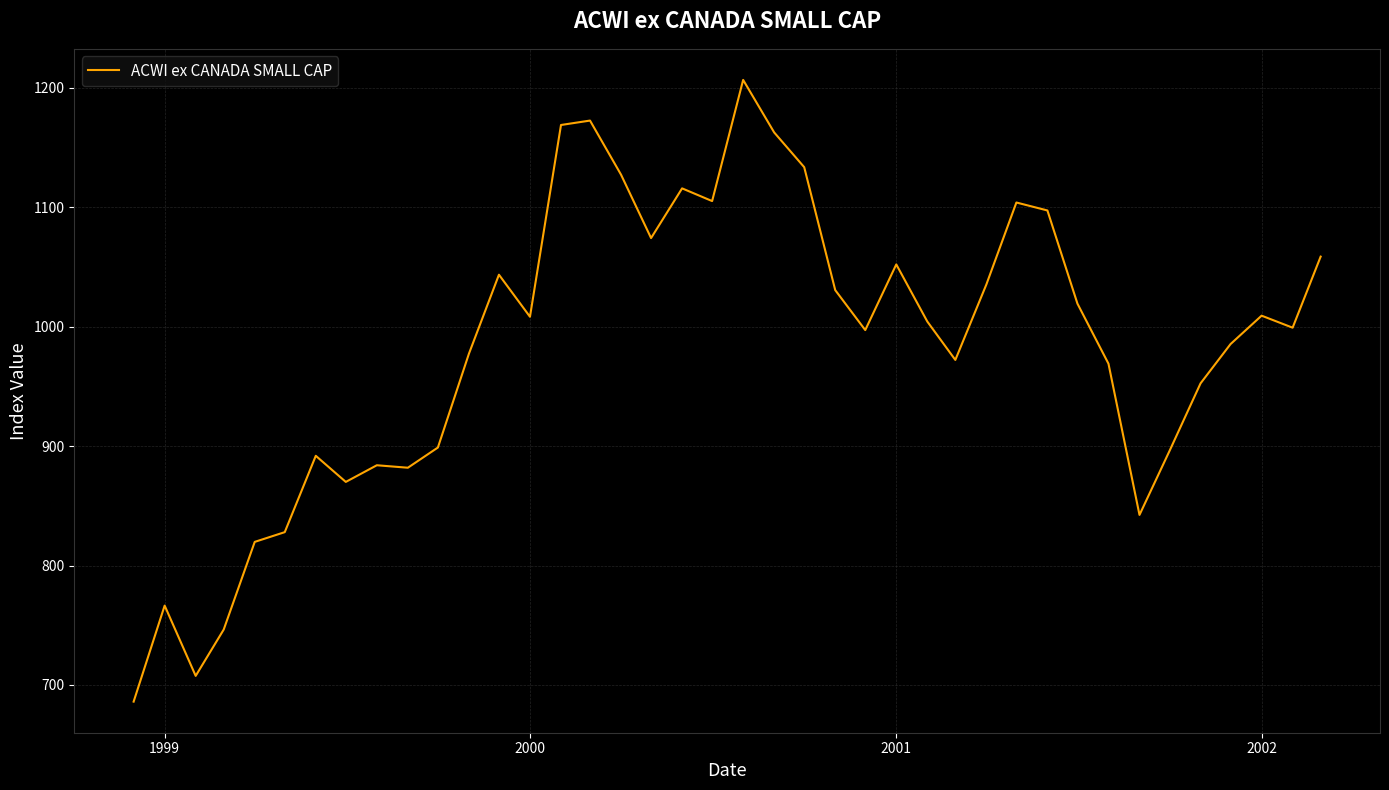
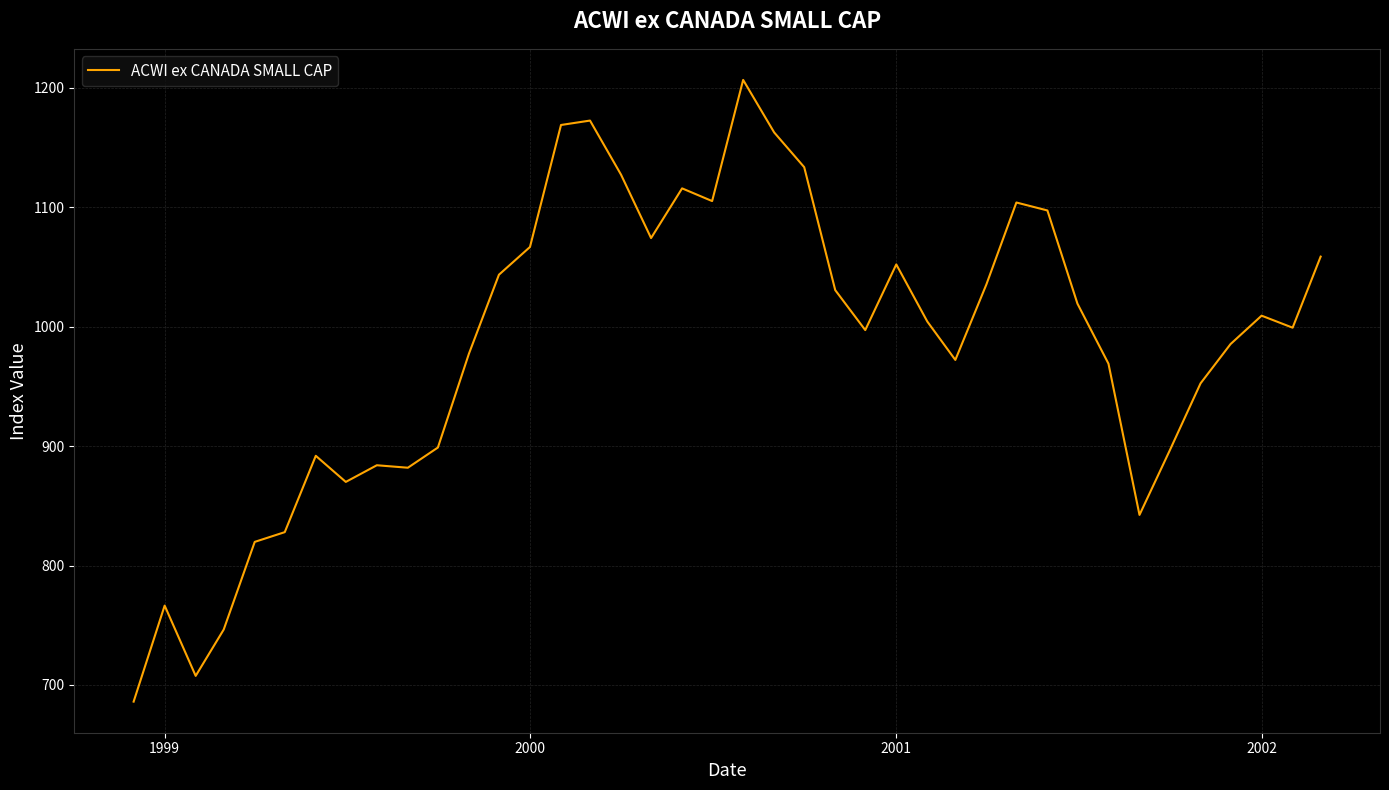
2000: 1008 -> 1067
